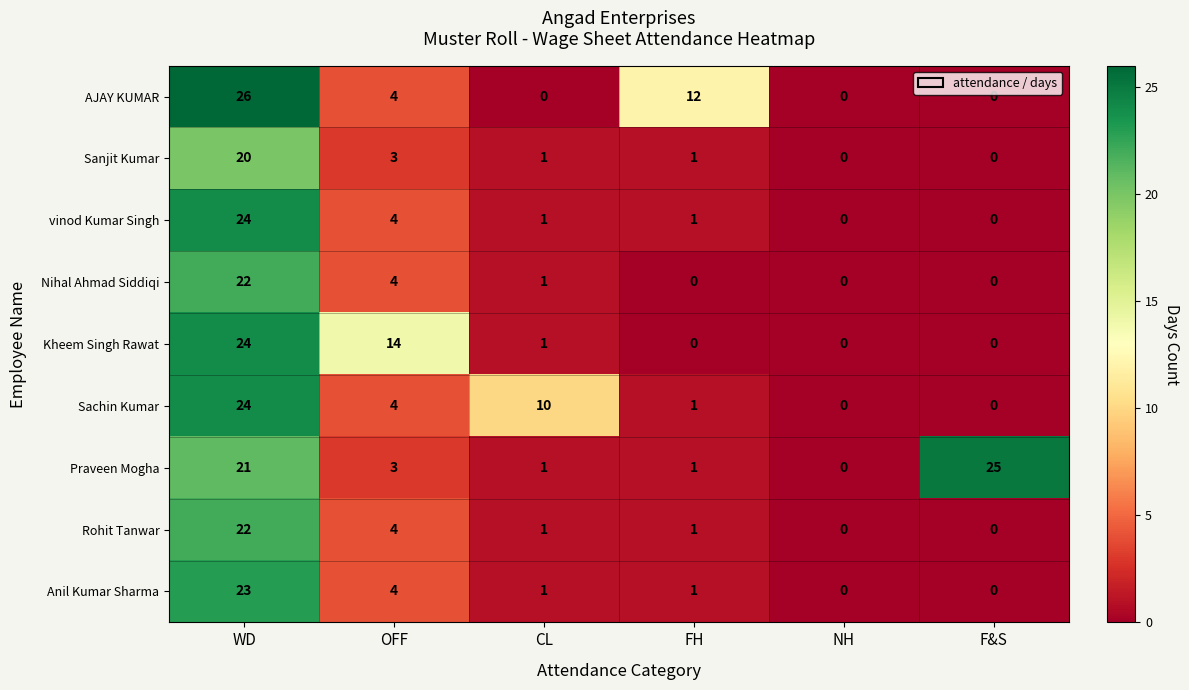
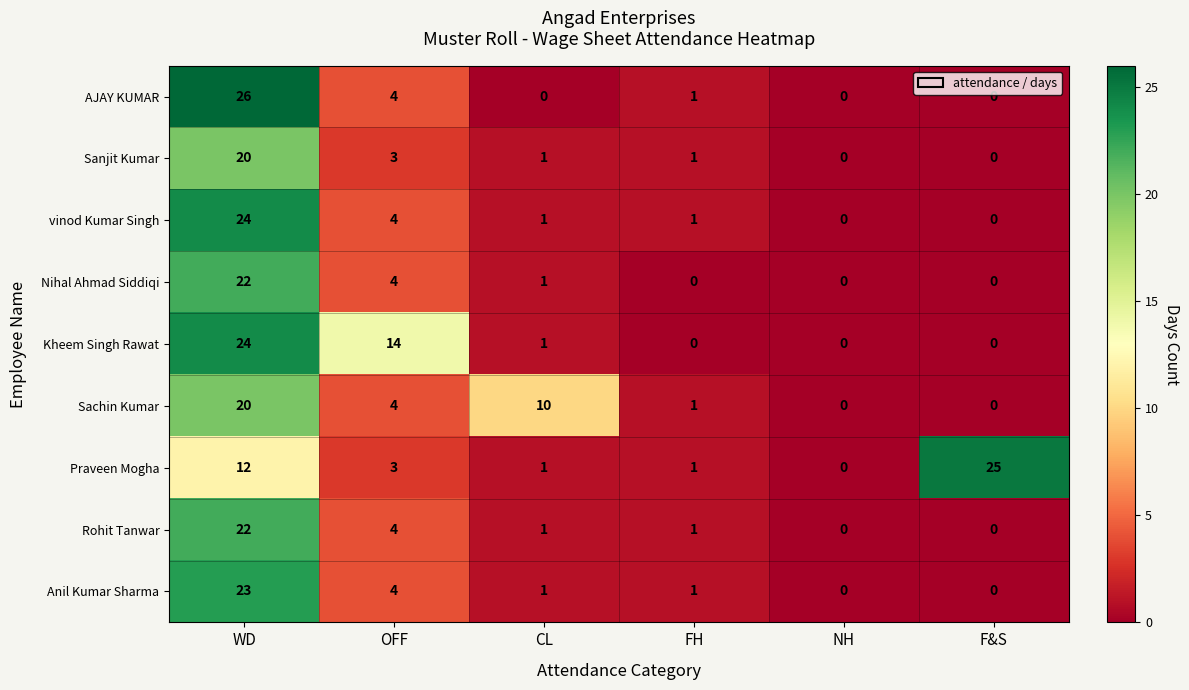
AJAY KUMAR, FH: 12 -> 1
Sachin Kumar, WD: 24 -> 20
Praveen Mogha, WD: 21 -> 12
